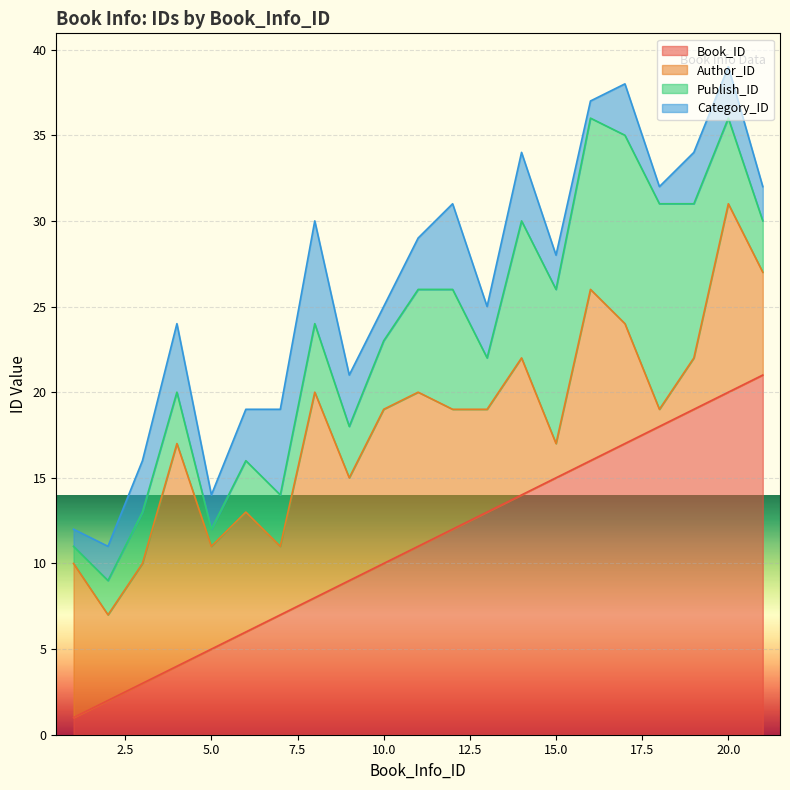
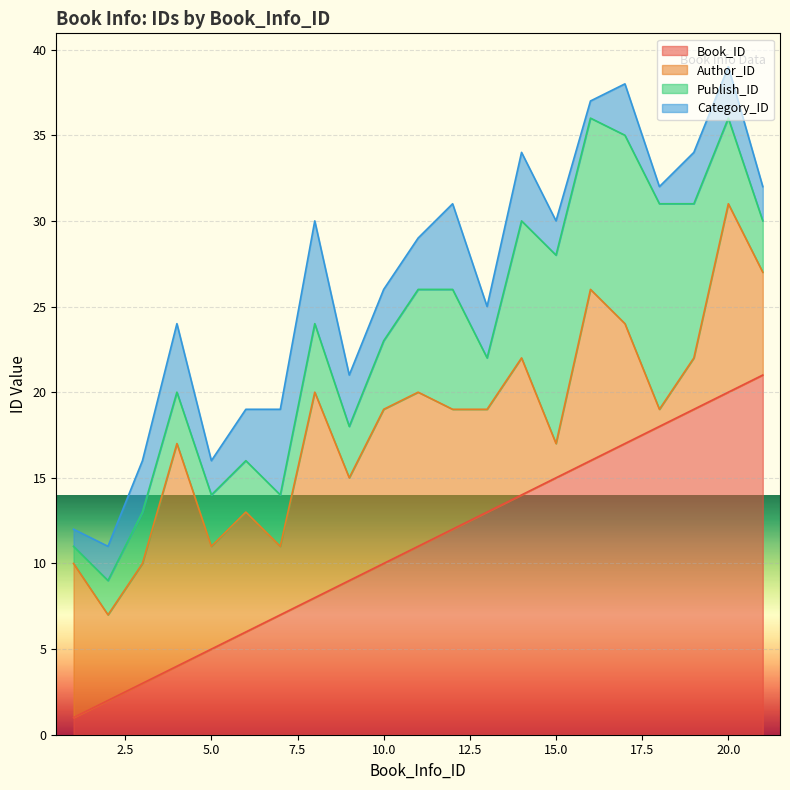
Publish_ID, 5.0: 1 -> 3
Category_ID, 10.0: 2 -> 3
Publish_ID, 15.0: 9 -> 11
